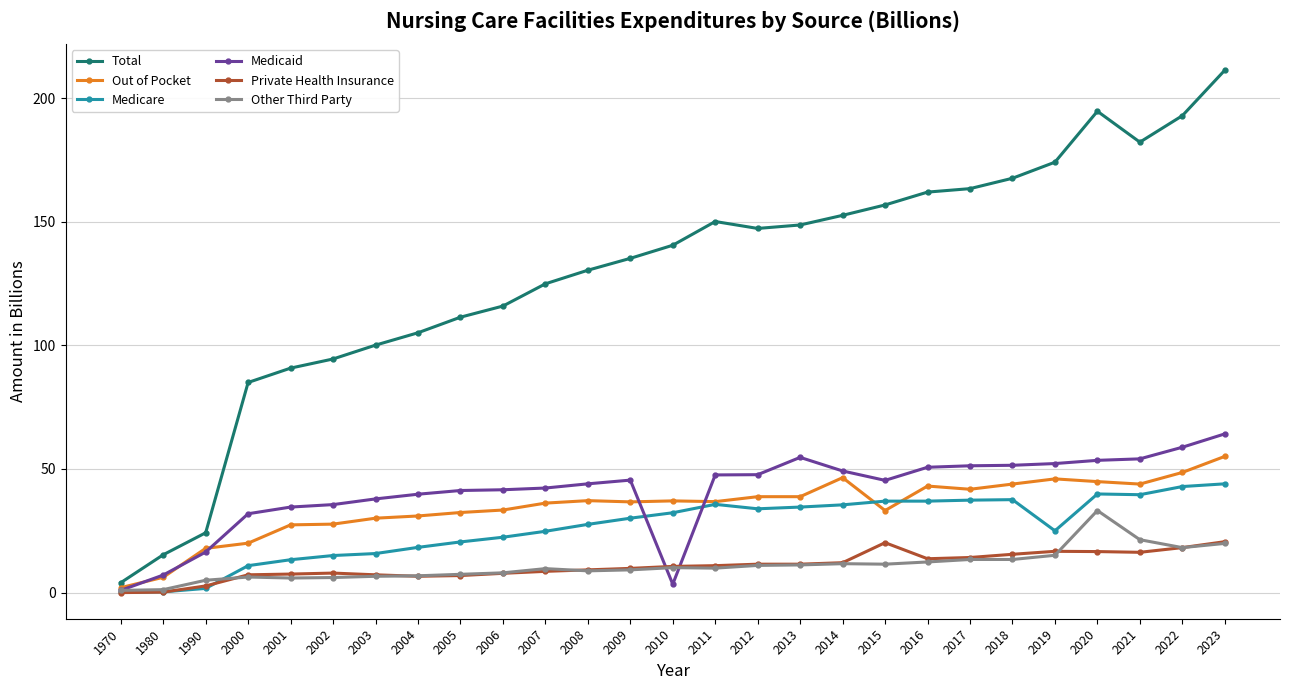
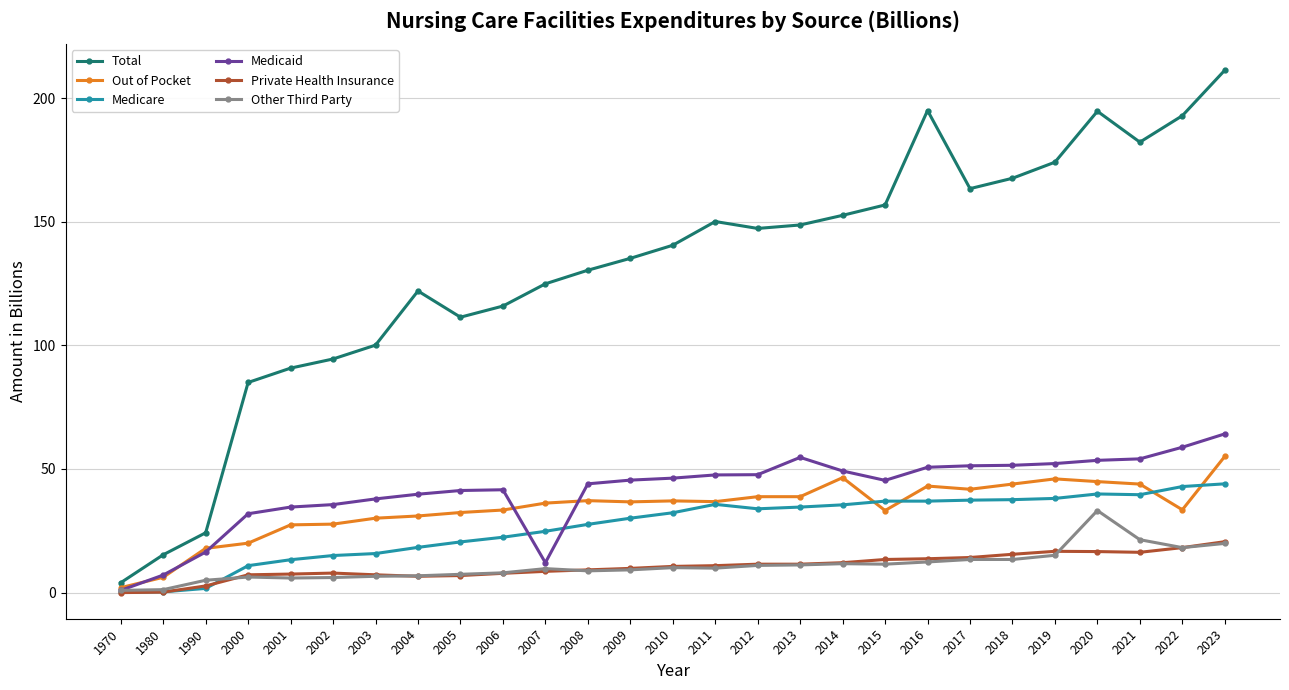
Total, 2004: 105 -> 122
Medicaid, 2007: 42 -> 12
Medicaid, 2010: 3 -> 46
Private Health Insurance, 2015: 20 -> 13
Total, 2016: 162 -> 195
Medicare, 2019: 25 -> 38
Out of Pocket, 2022: 49 -> 34
